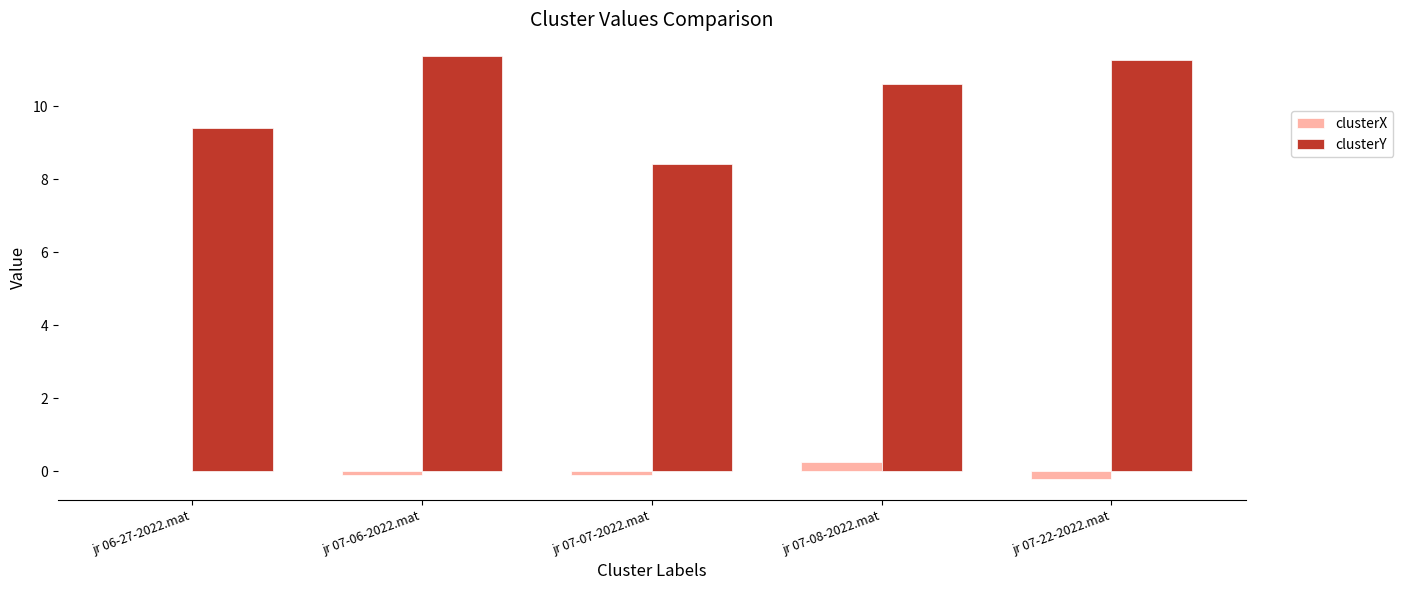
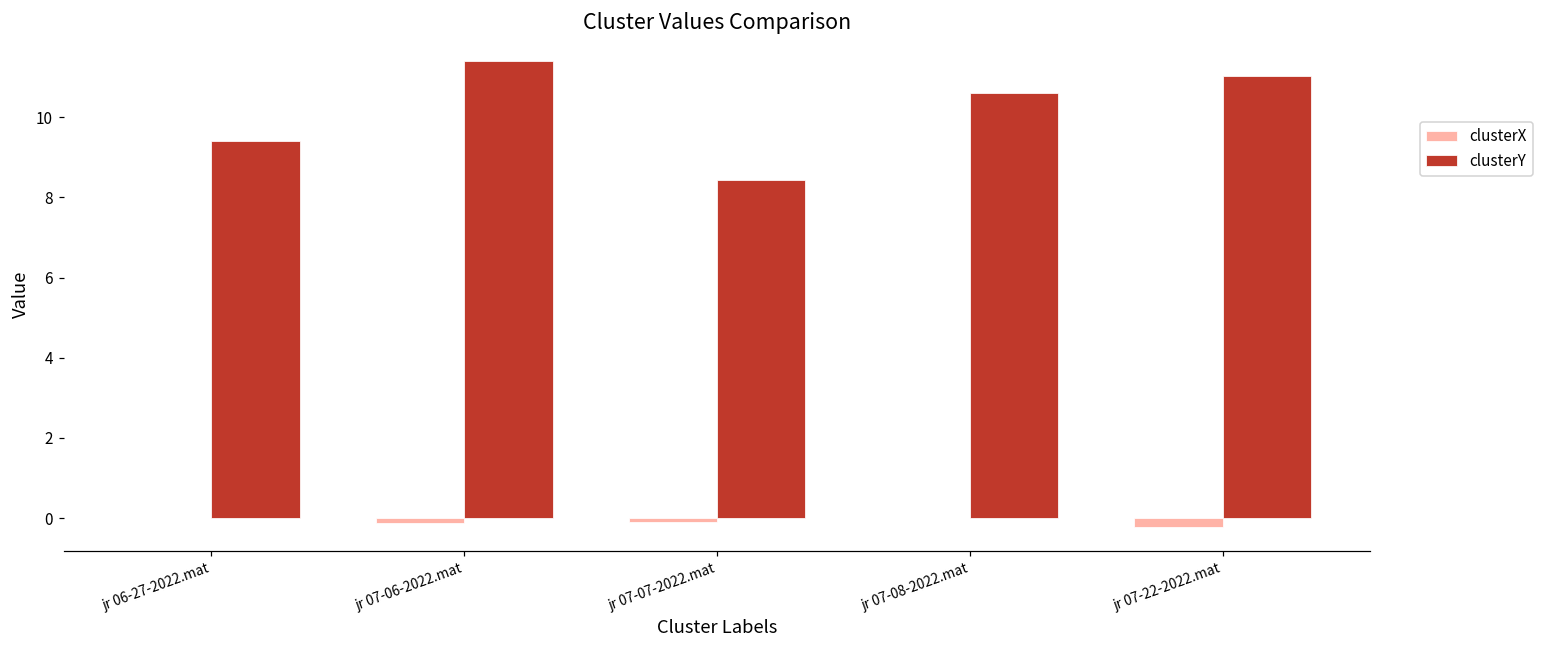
clusterX, jr 07-08-2022.mat: 0.3 -> 0.0
clusterY, jr 07-22-2022.mat: 11.3 -> 11.0
